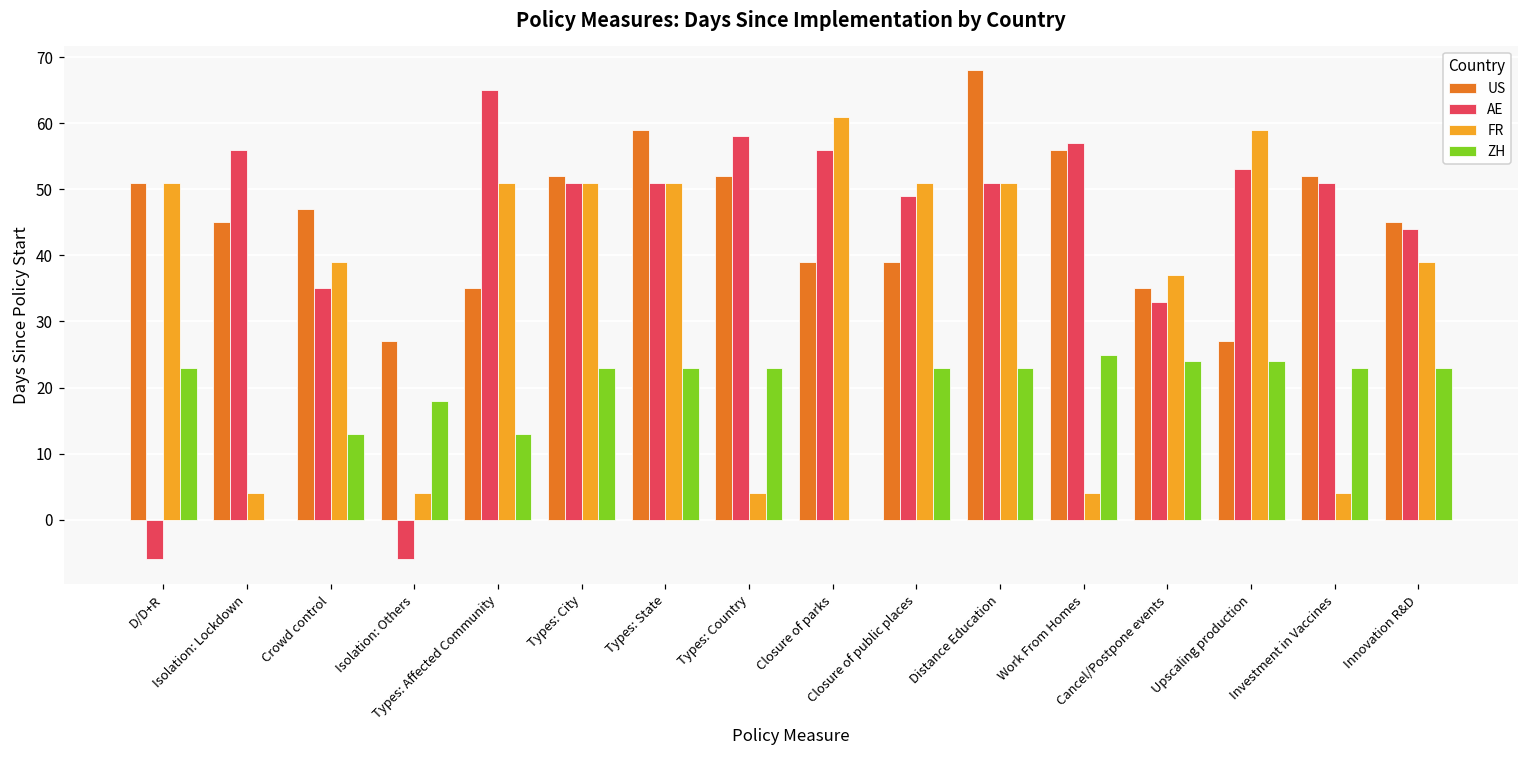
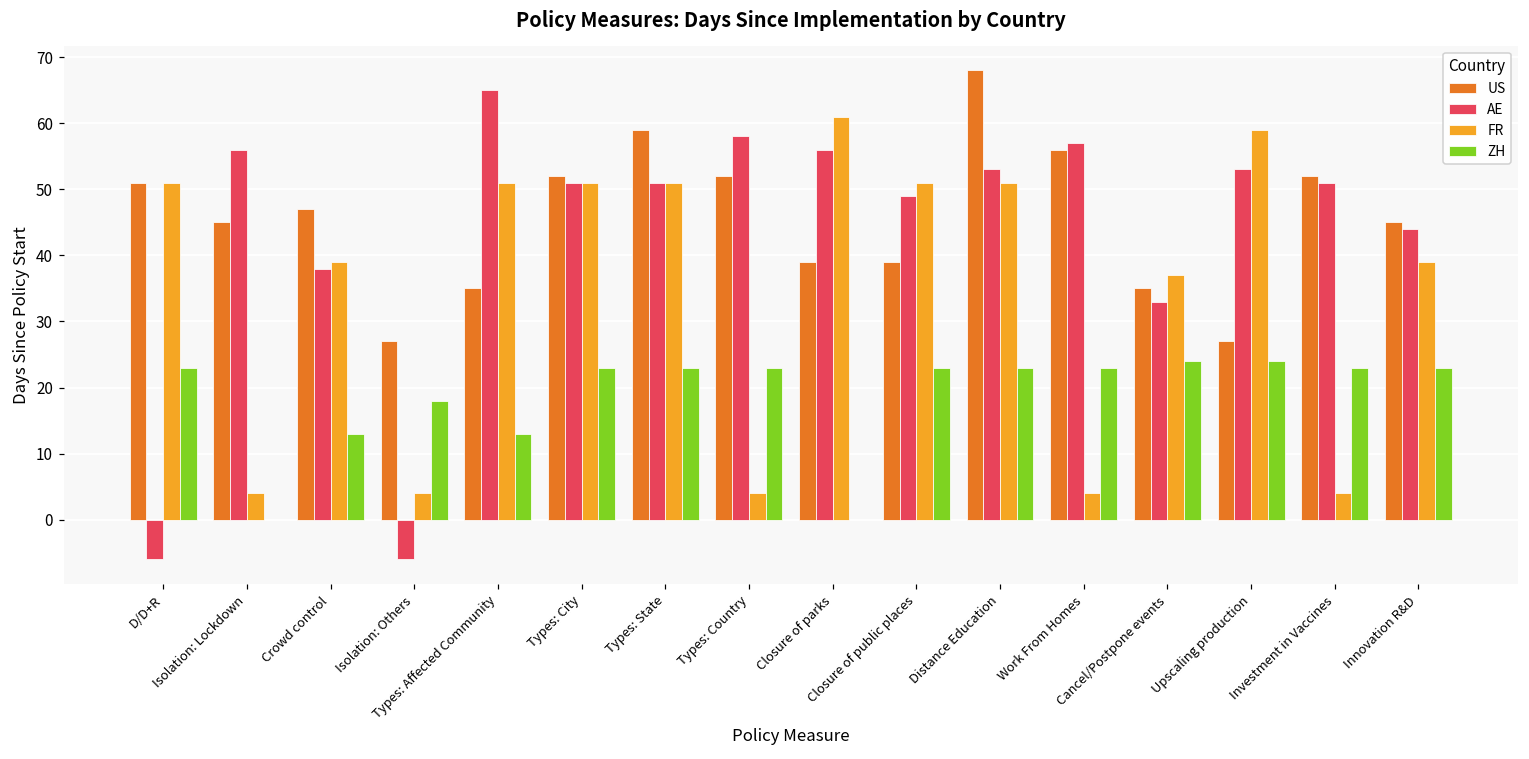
AE, Crowd control: 35 -> 38
AE, Distance Education: 51 -> 53
ZH, Work From Homes: 25 -> 23
